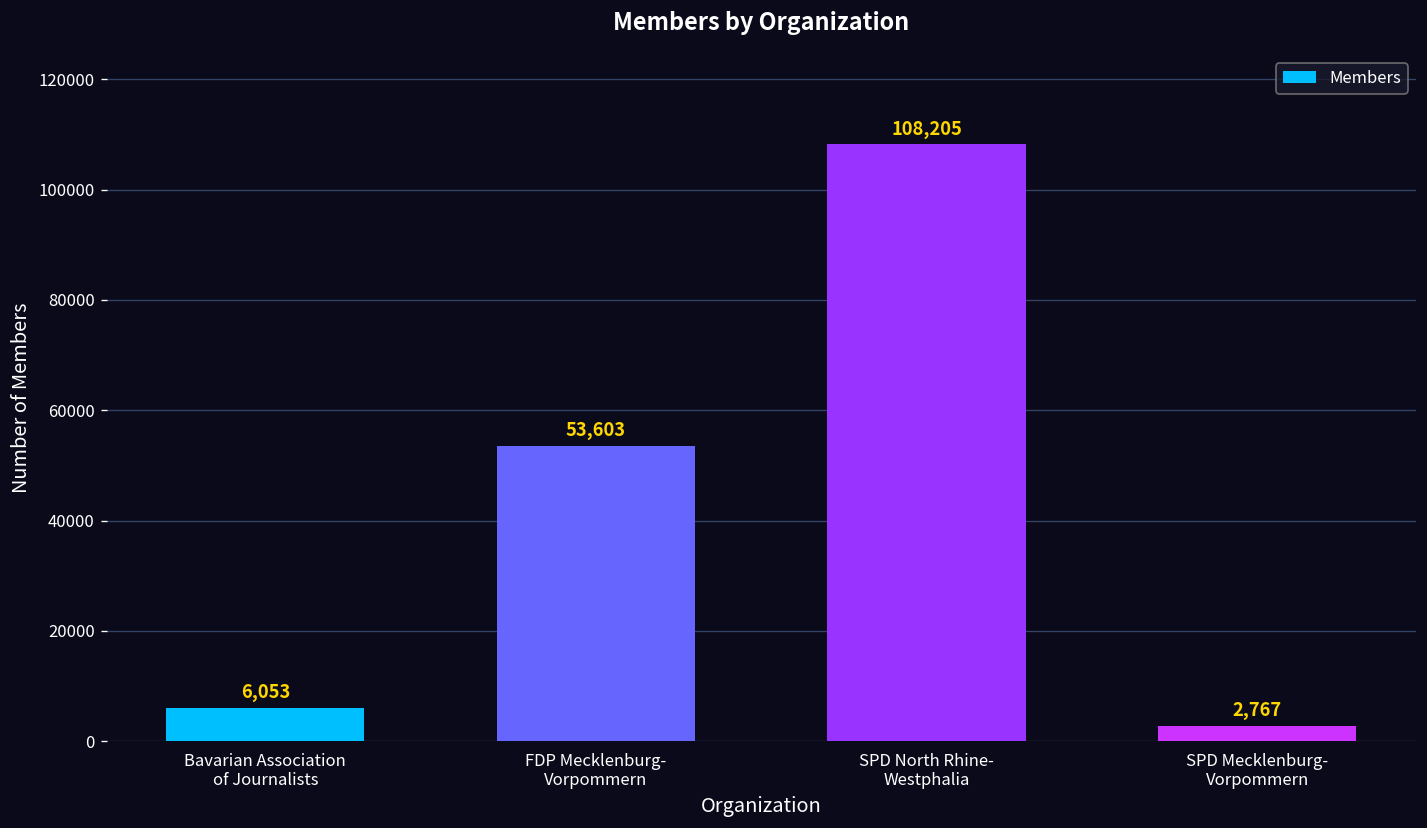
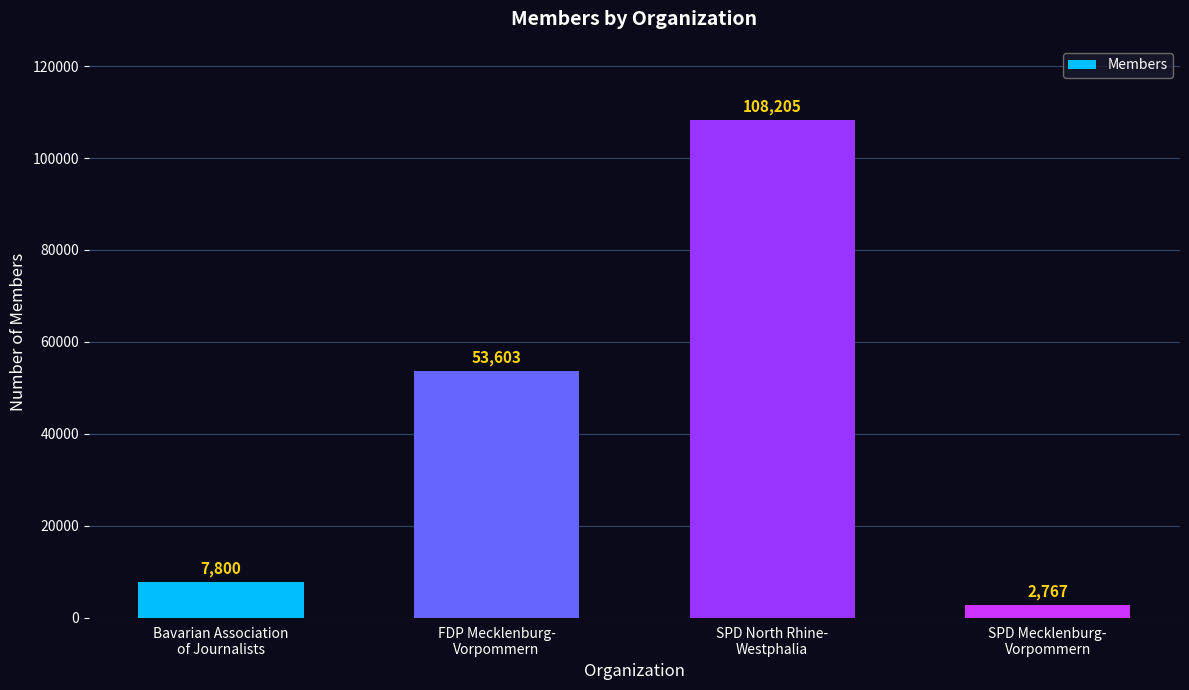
Bavarian Association of Journalists: 6,053 -> 7,800
